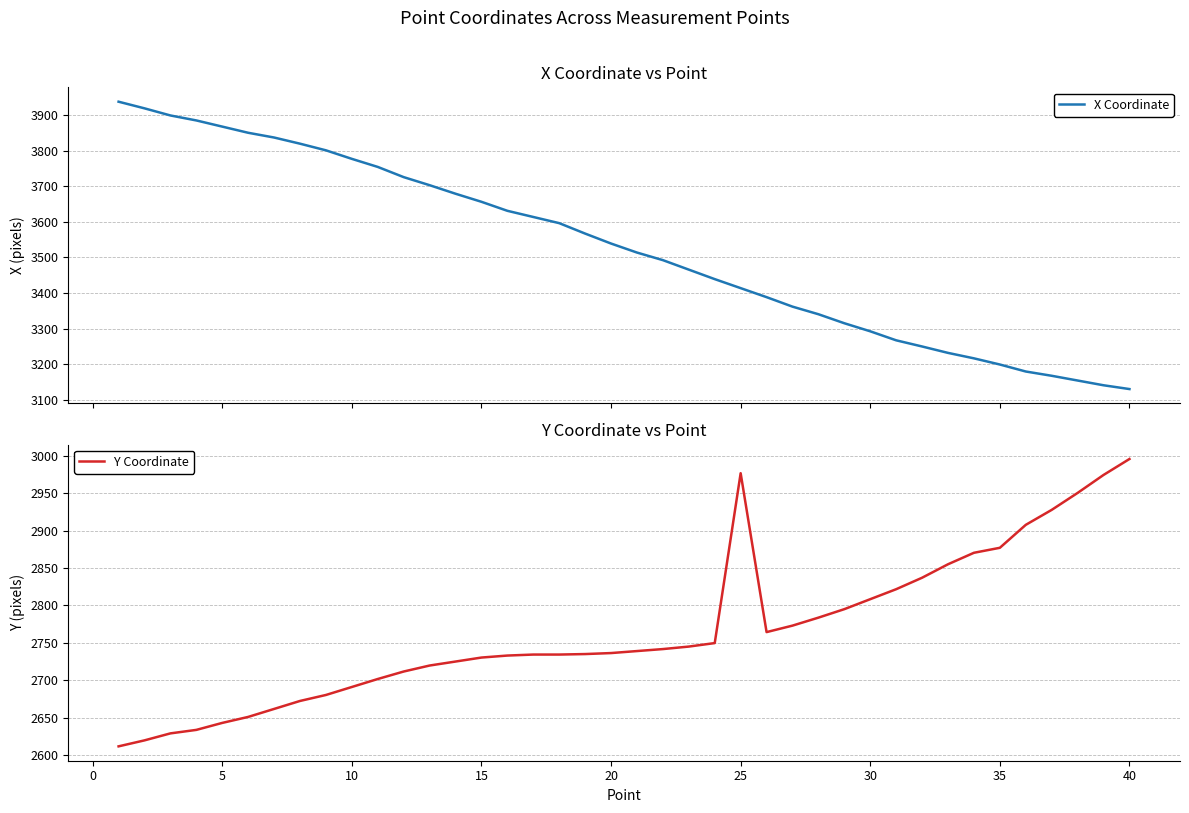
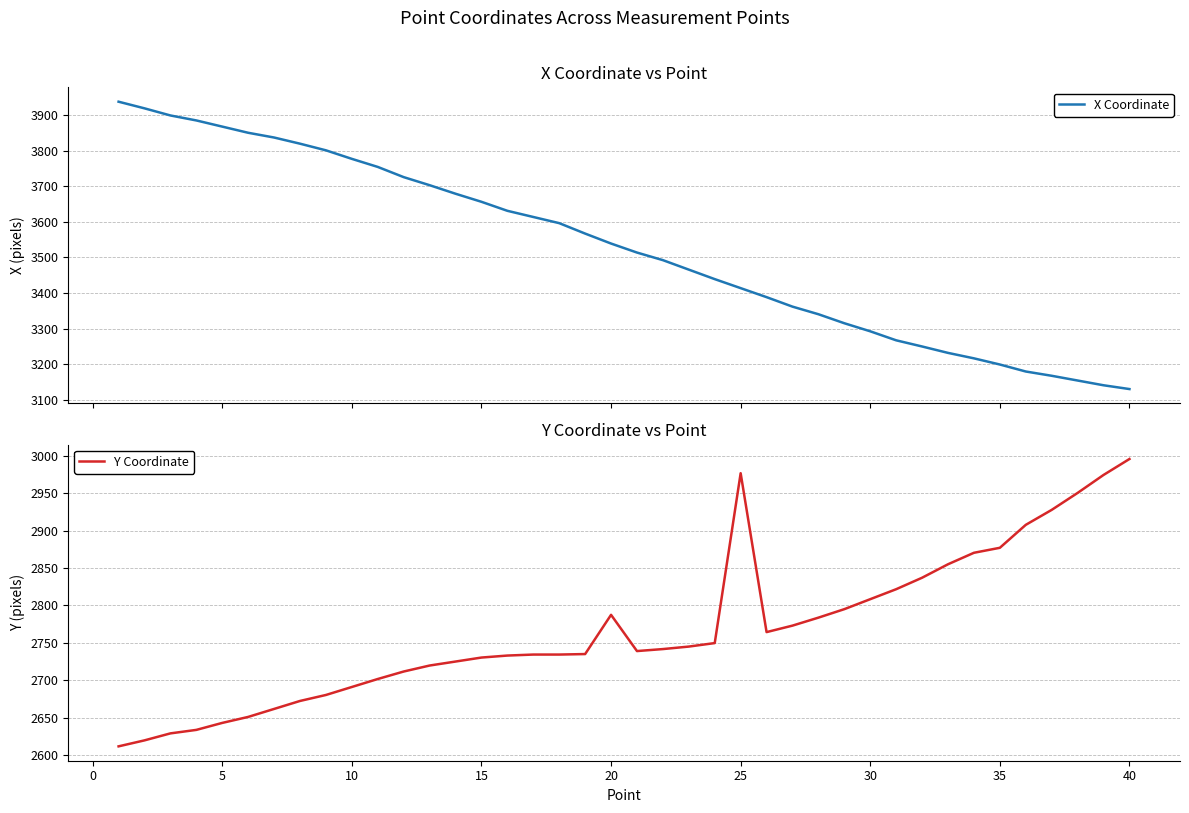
Y Coordinate vs Point, 20: 2740 -> 2790
